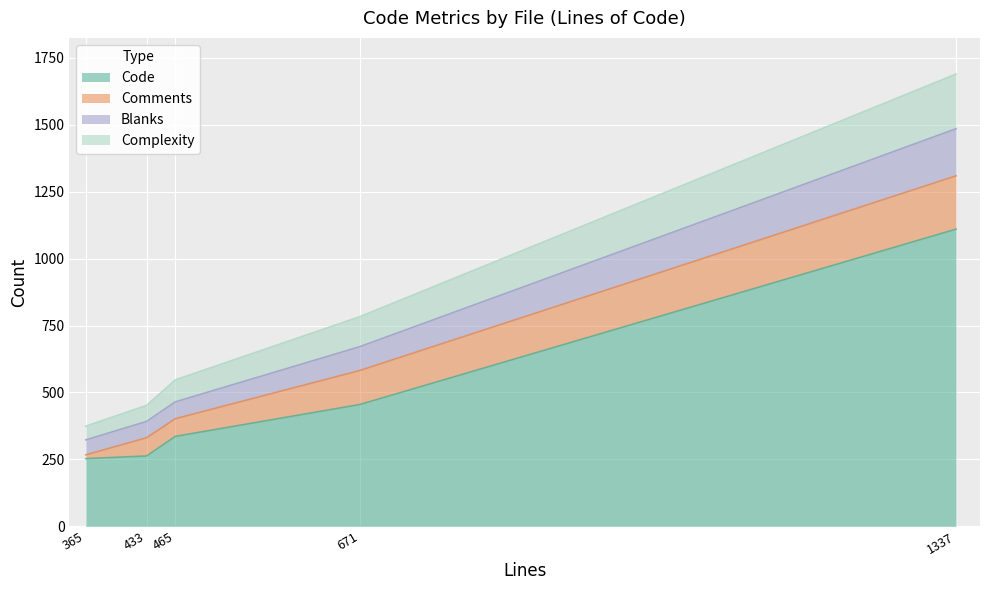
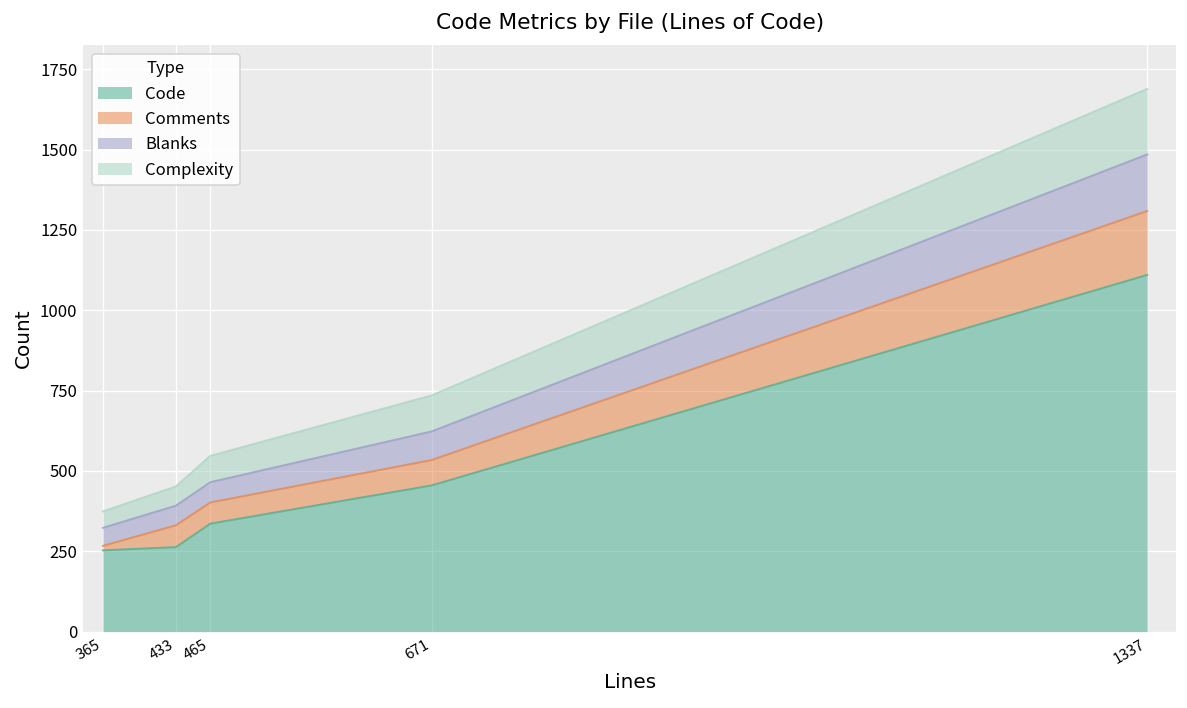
Comments, 671: 130 -> 80
